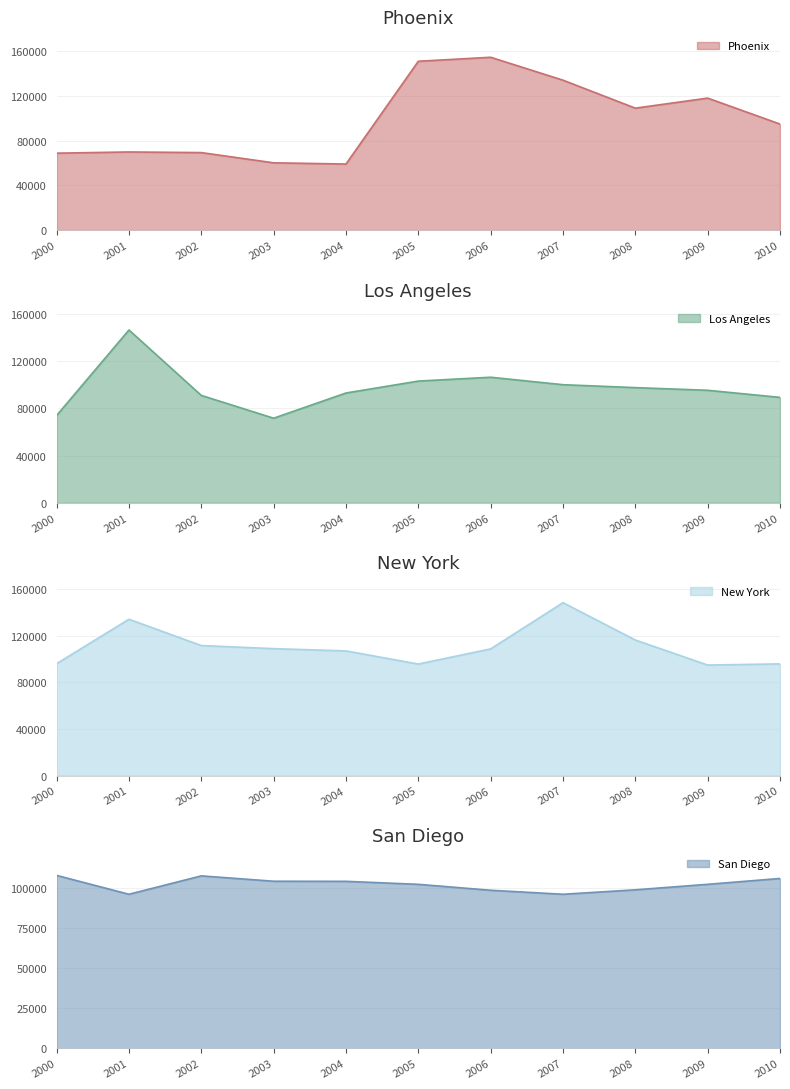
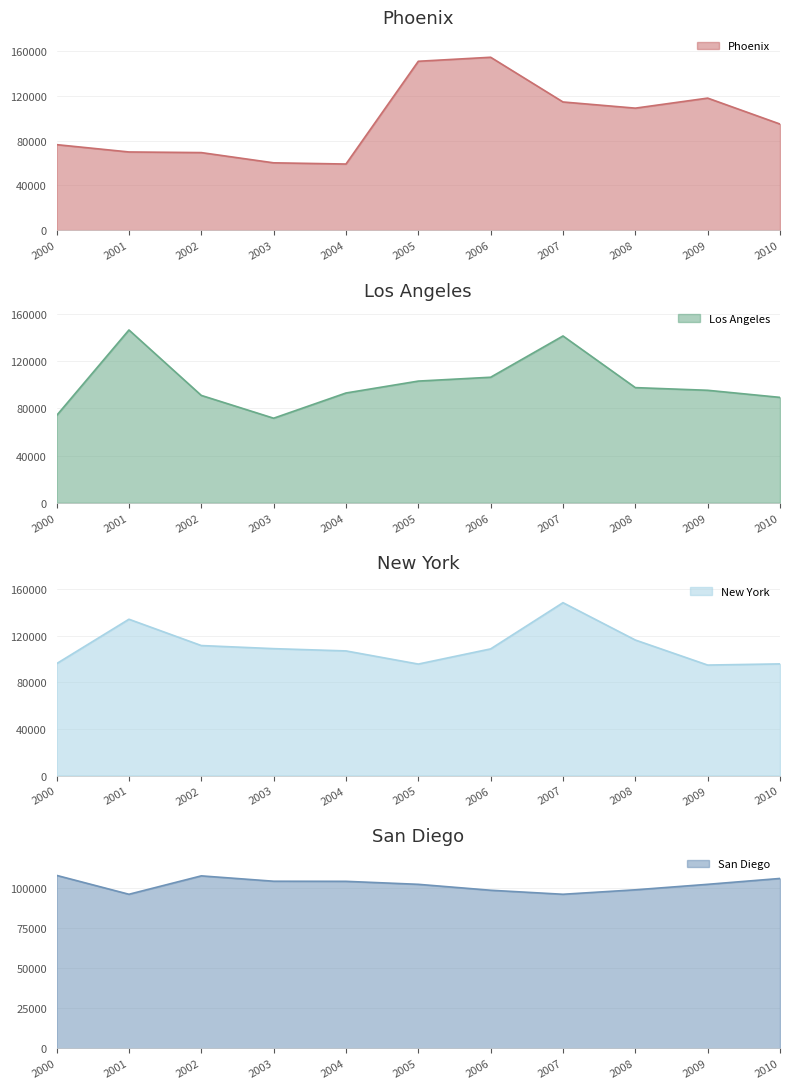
Phoenix, 2000: 69000 -> 76000
Phoenix, 2007: 134000 -> 115000
Los Angeles, 2007: 100000 -> 141000
